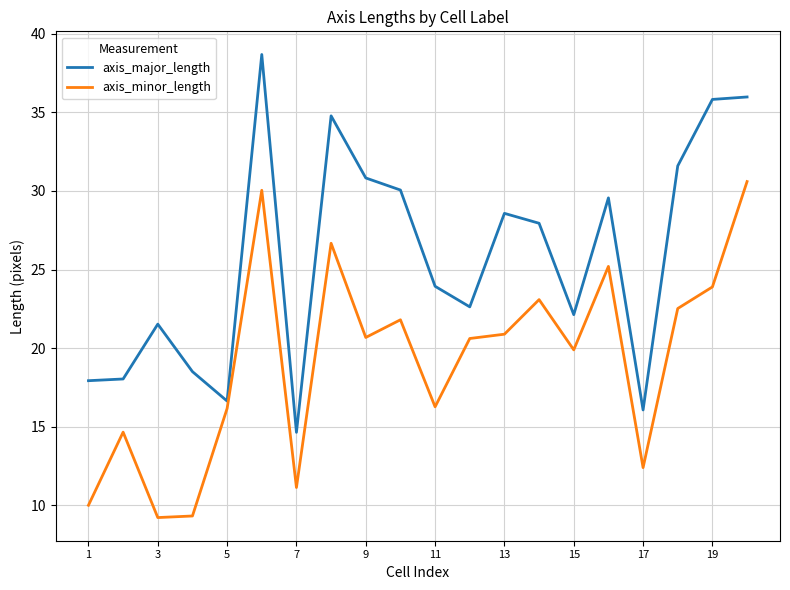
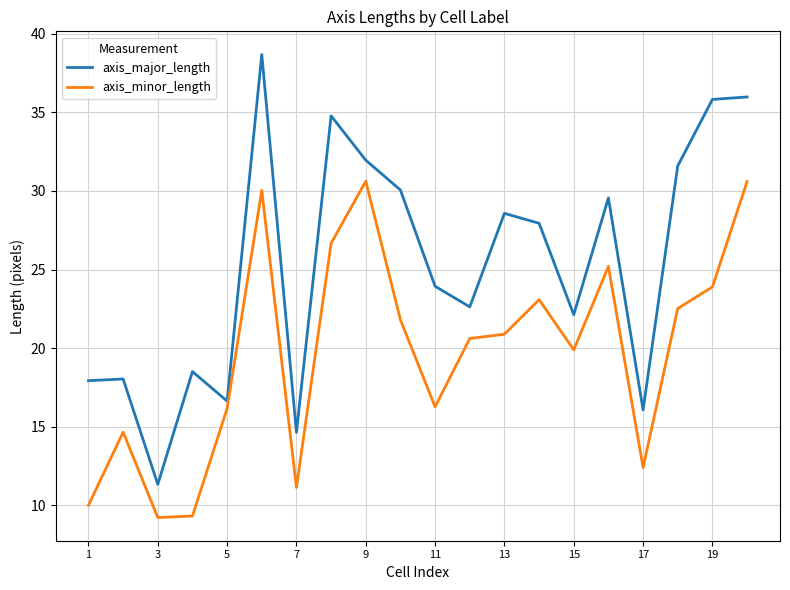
axis_major_length, 3: 21.5 -> 11.3
axis_major_length, 9: 30.8 -> 32.0
axis_minor_length, 9: 20.7 -> 30.6
